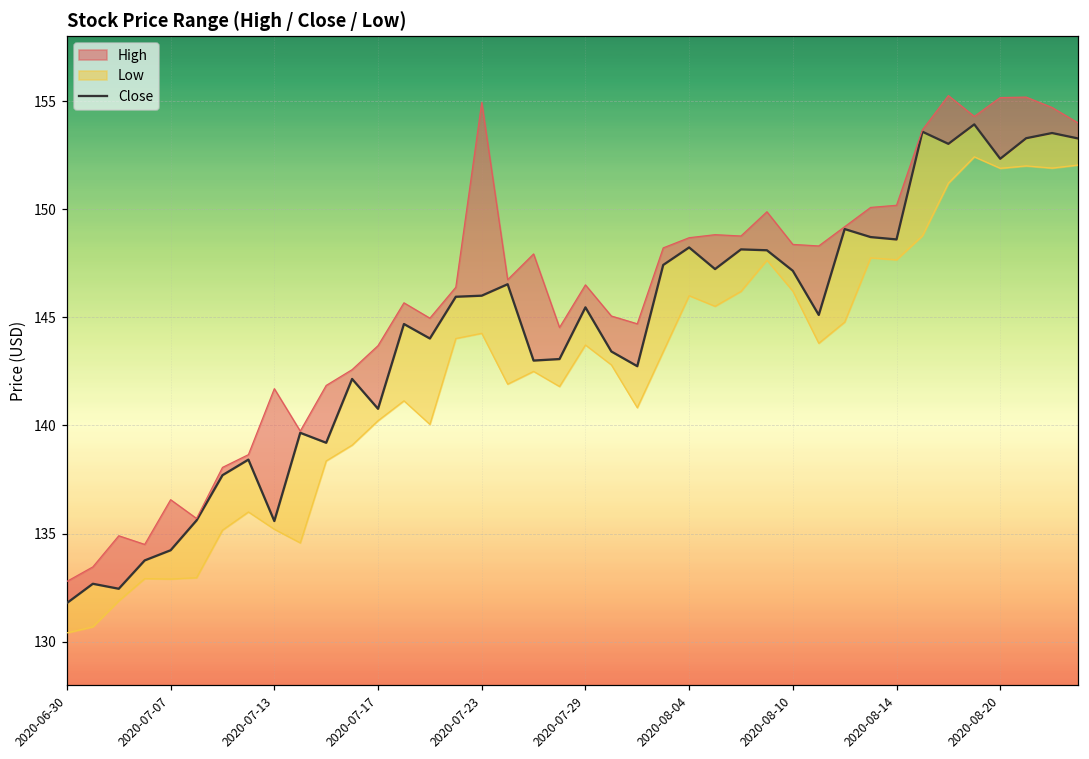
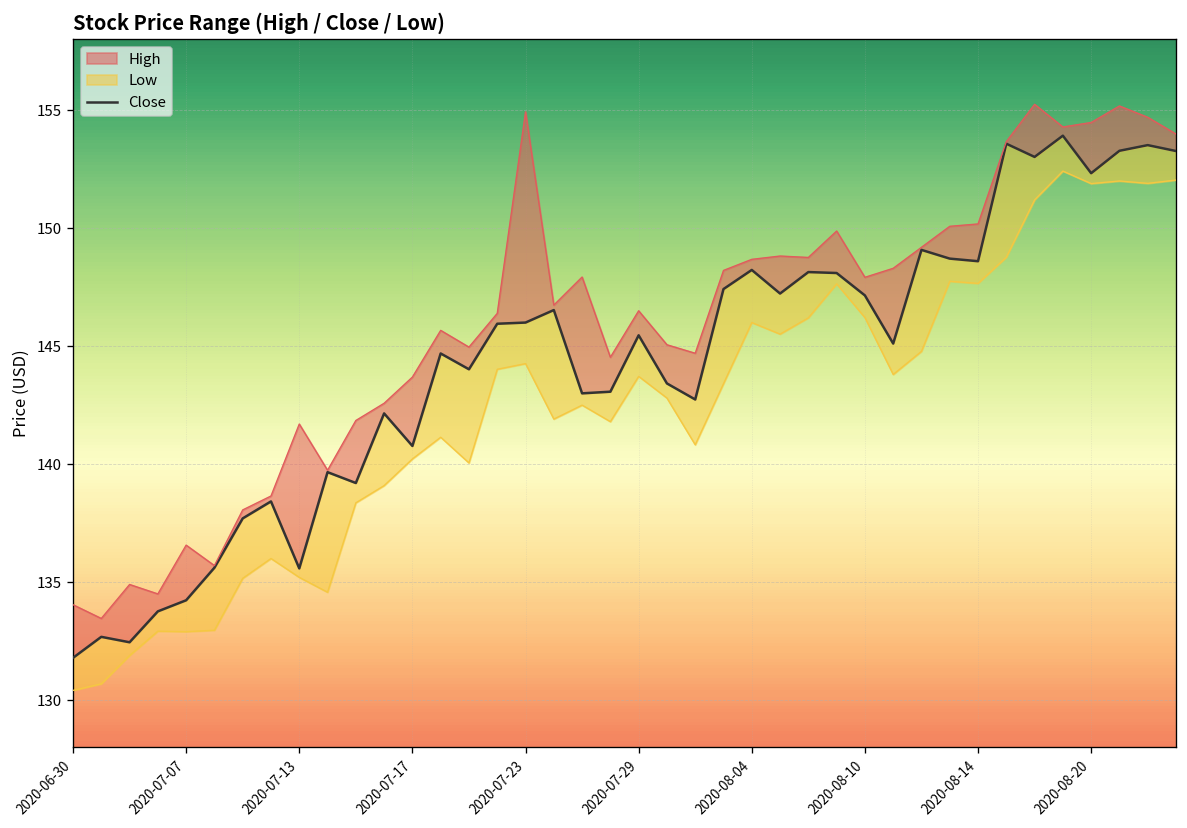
High, 2020-06-30: 132.8 -> 134.0
High, 2020-08-10: 148.4 -> 147.9
High, 2020-08-20: 155.2 -> 154.5
